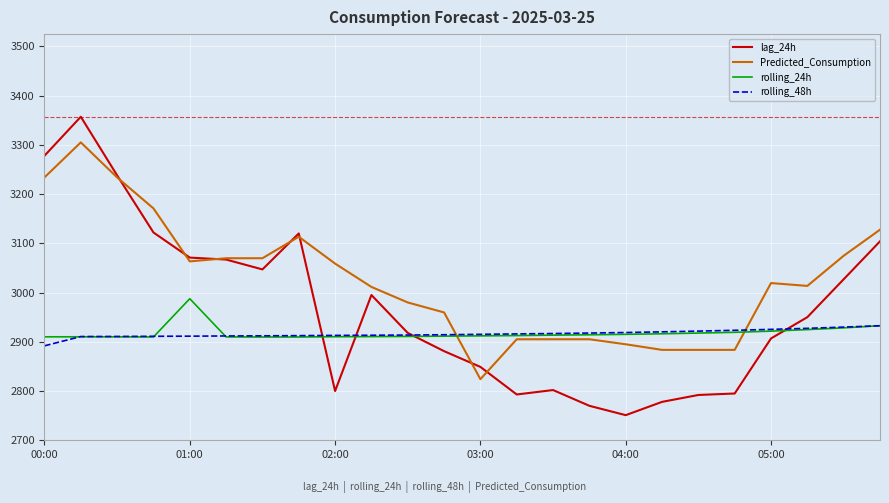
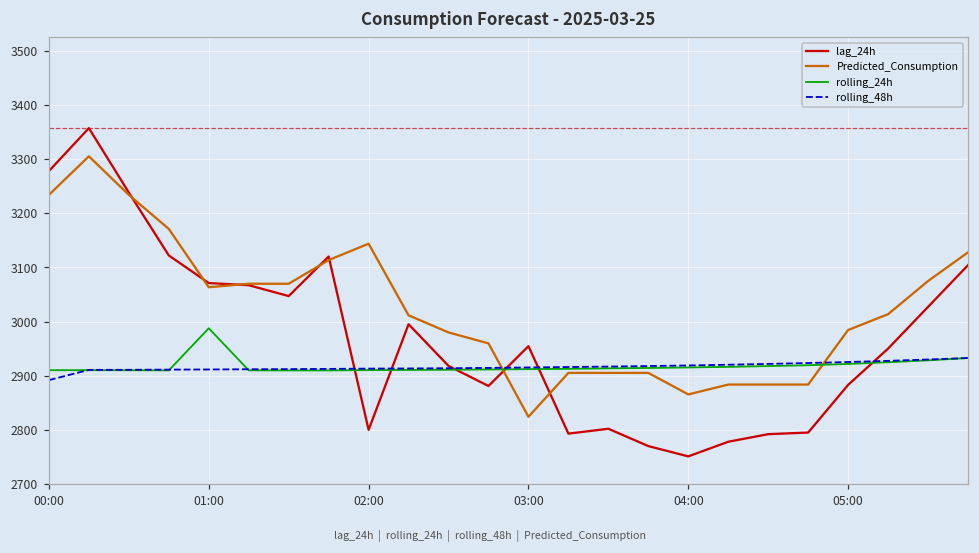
Predicted_Consumption, 02:00: 3060 -> 3140
lag_24h, 03:00: 2850 -> 2950
Predicted_Consumption, 04:00: 2890 -> 2870
lag_24h, 05:00: 2910 -> 2880
Predicted_Consumption, 05:00: 3020 -> 2980
